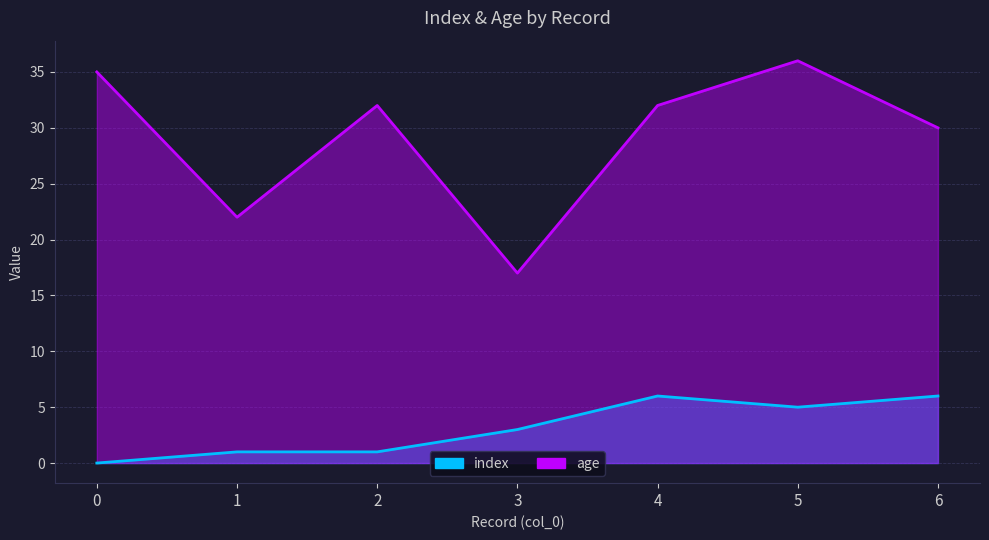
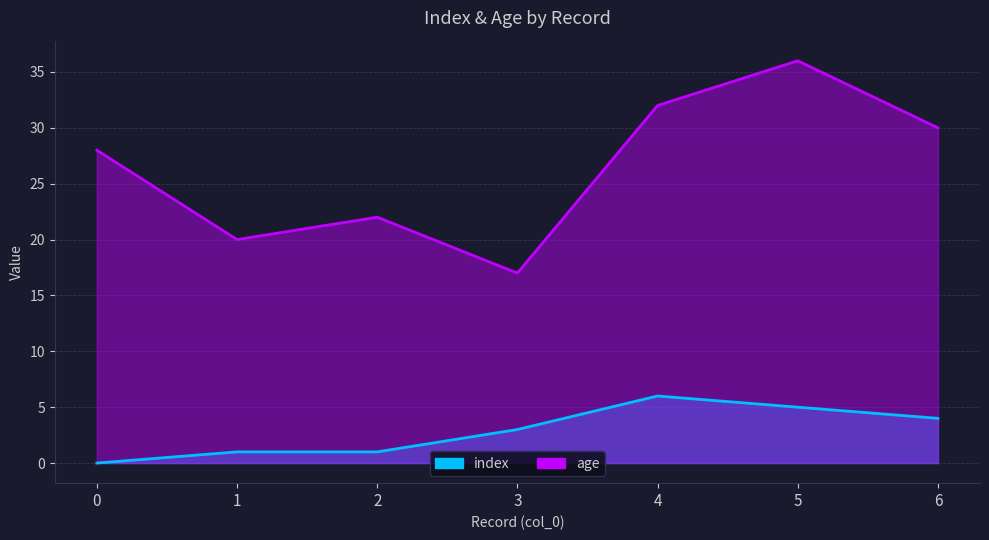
age, 0: 35 -> 28
age, 1: 22 -> 20
age, 2: 32 -> 22
index, 6: 6 -> 4
